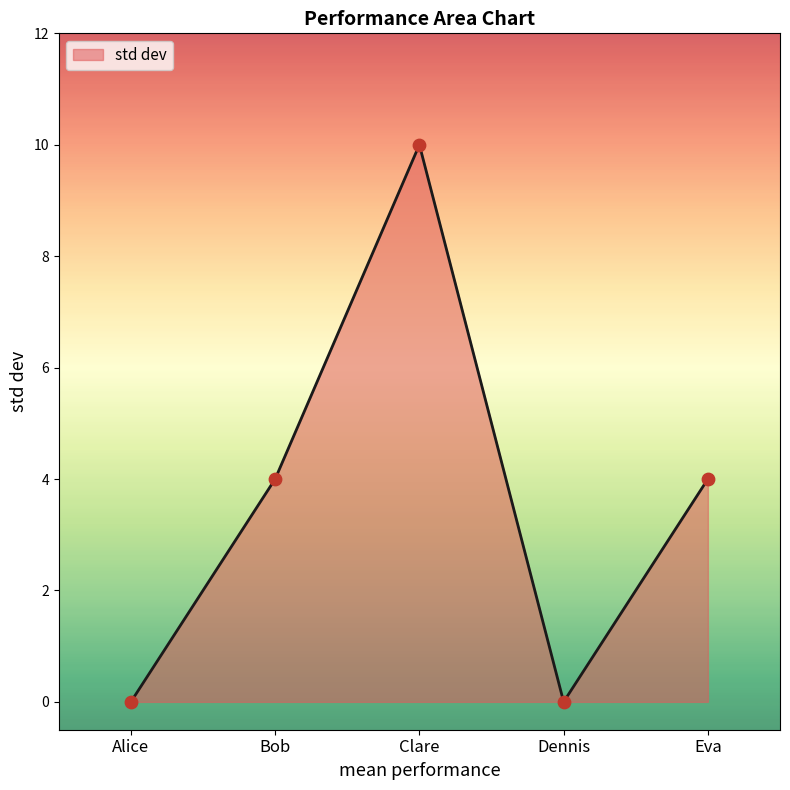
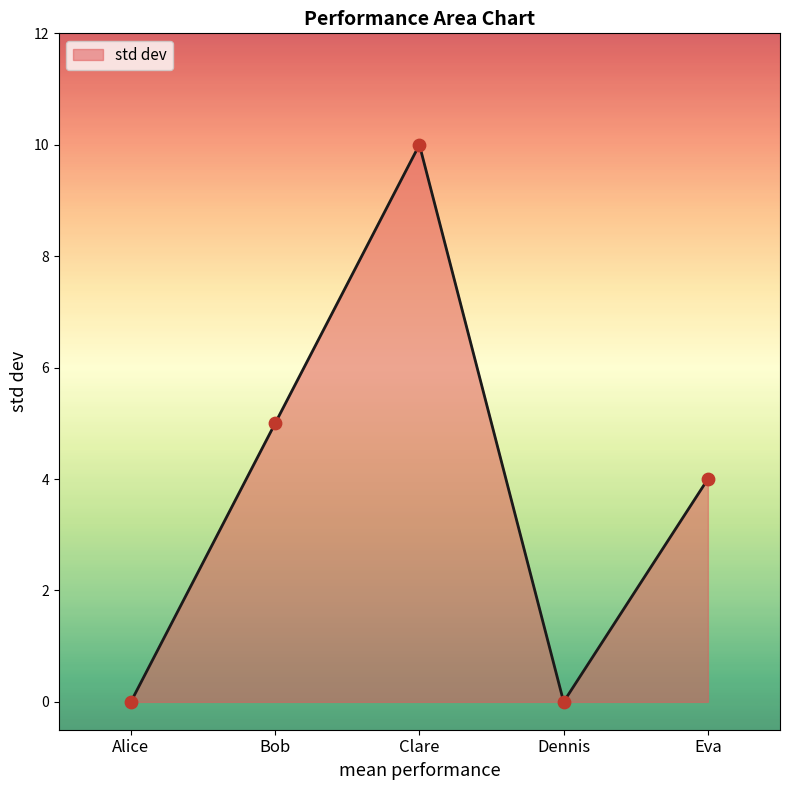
Bob: 4 -> 5
